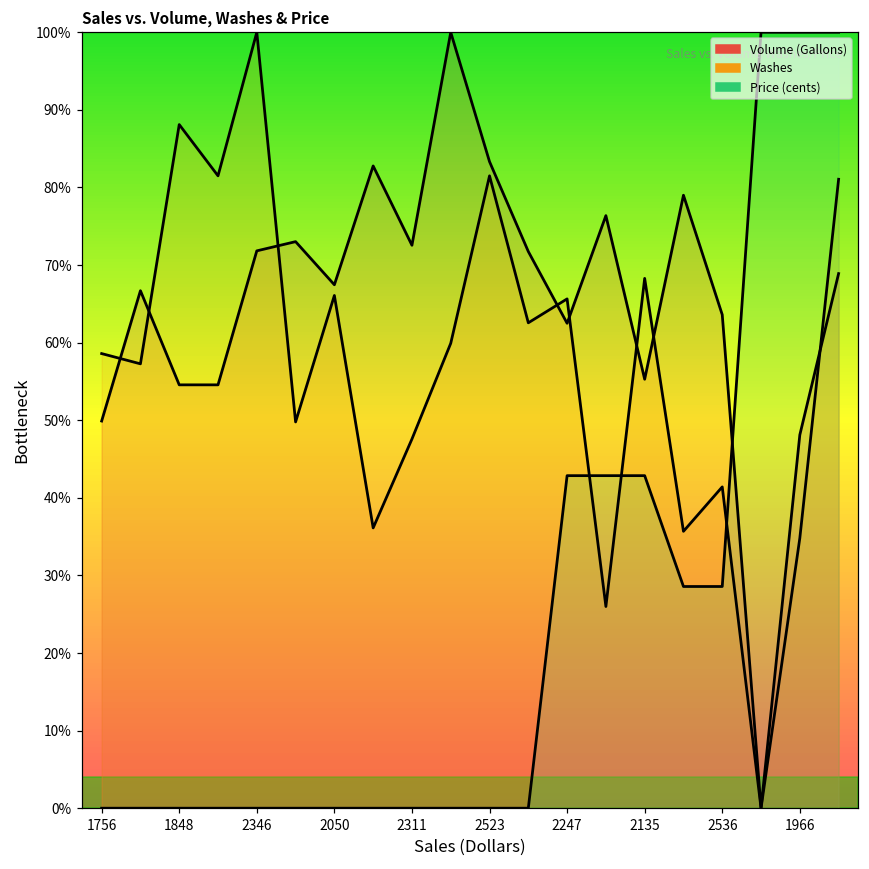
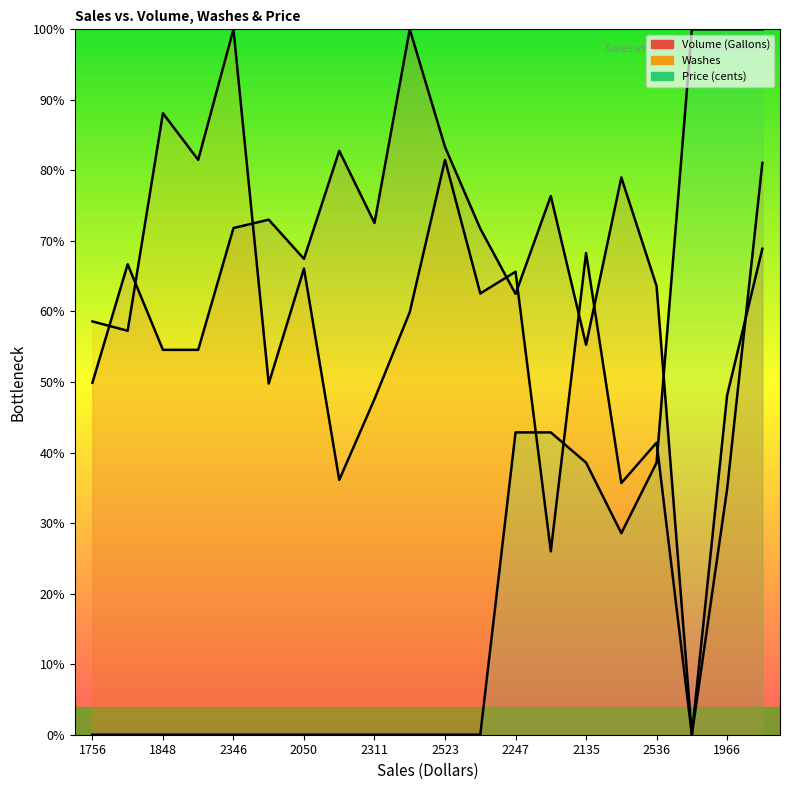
Price (cents), 2135: 43% -> 39%
Price (cents), 2536: 29% -> 39%
